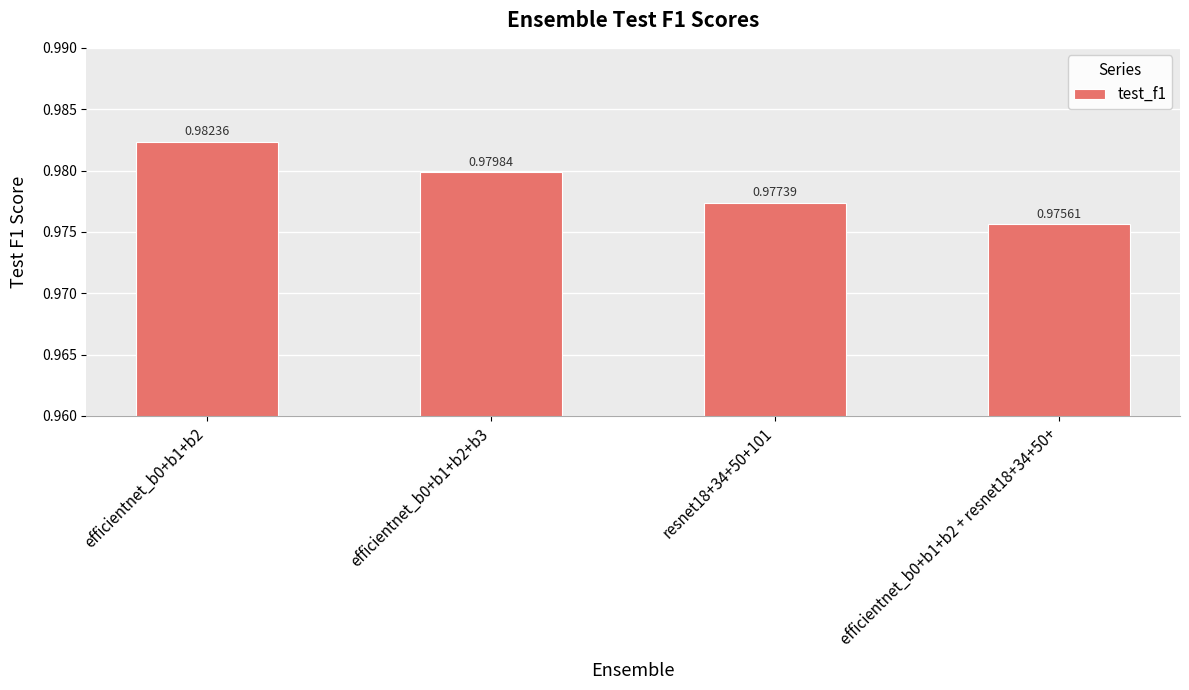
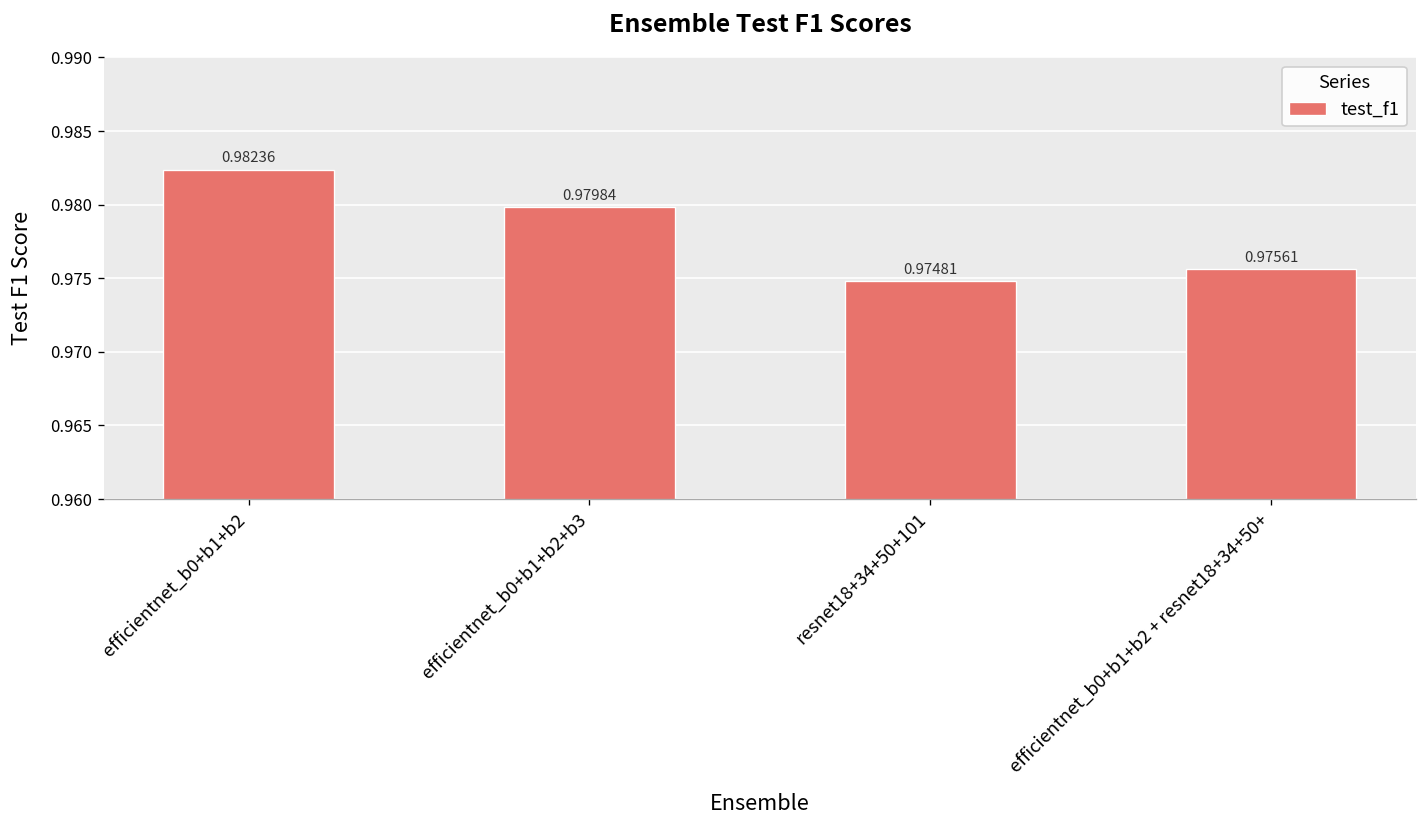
resnet18+34+50+101: 0.97739 -> 0.97481
